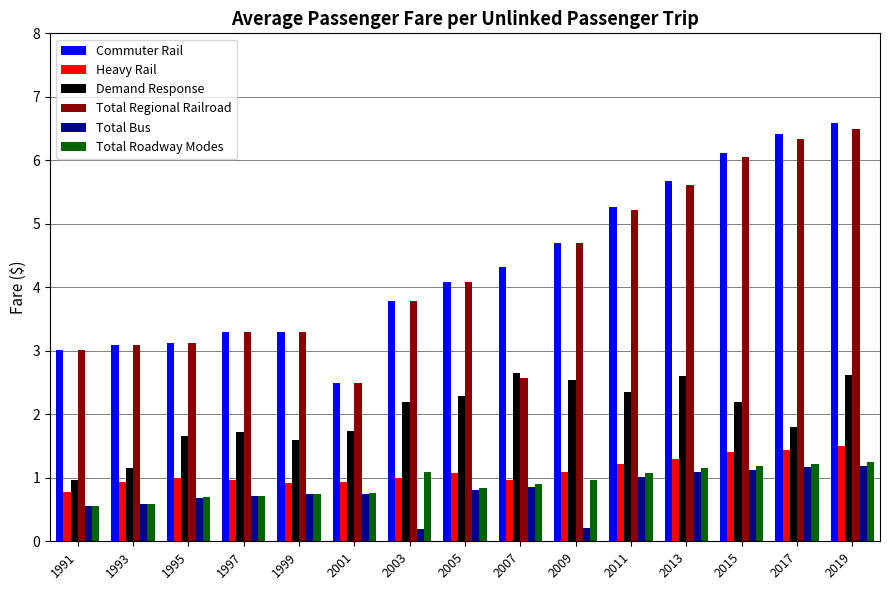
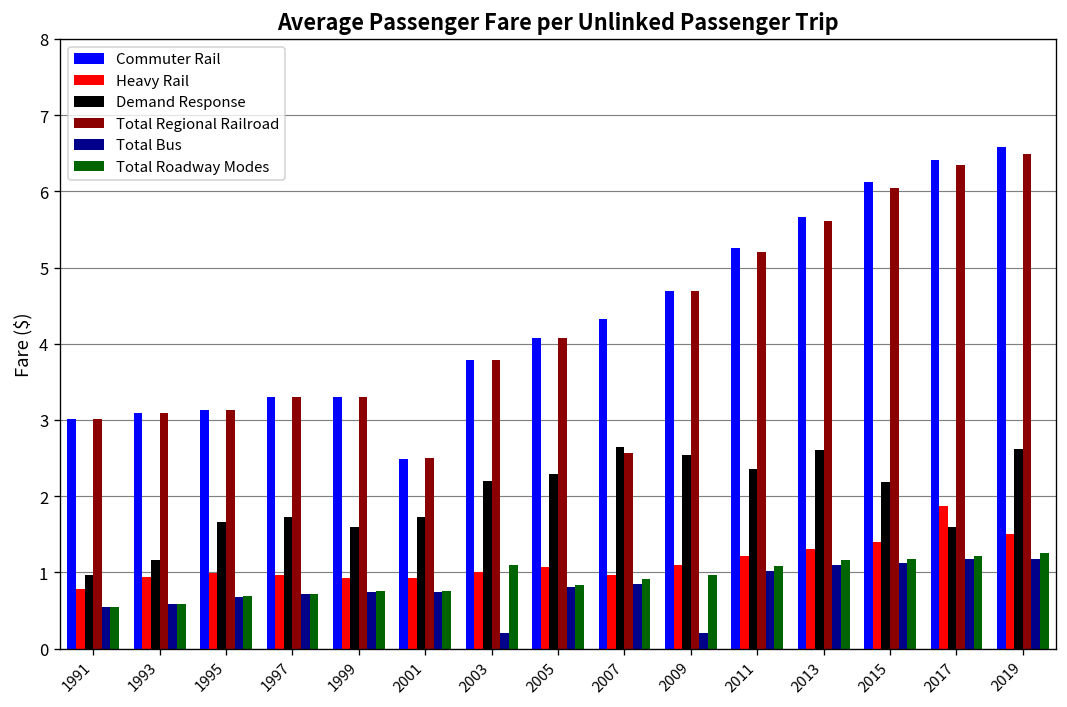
Heavy Rail, 2017: 1.4 -> 1.9
Demand Response, 2017: 1.8 -> 1.6
